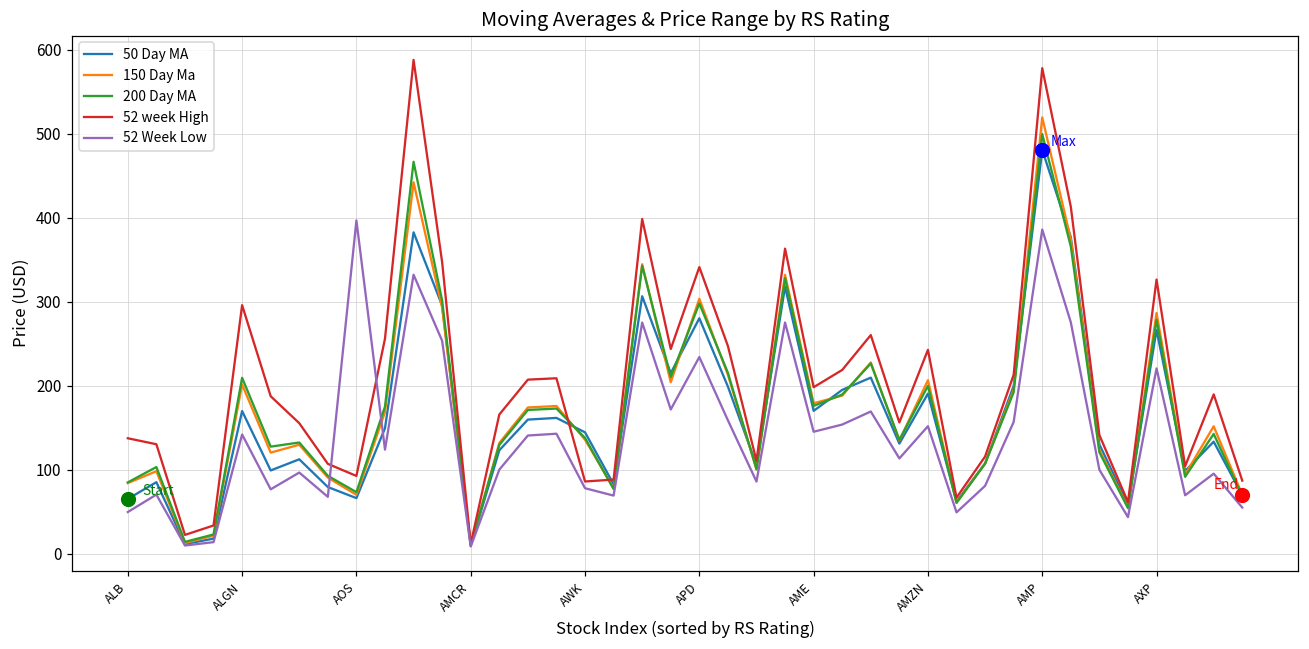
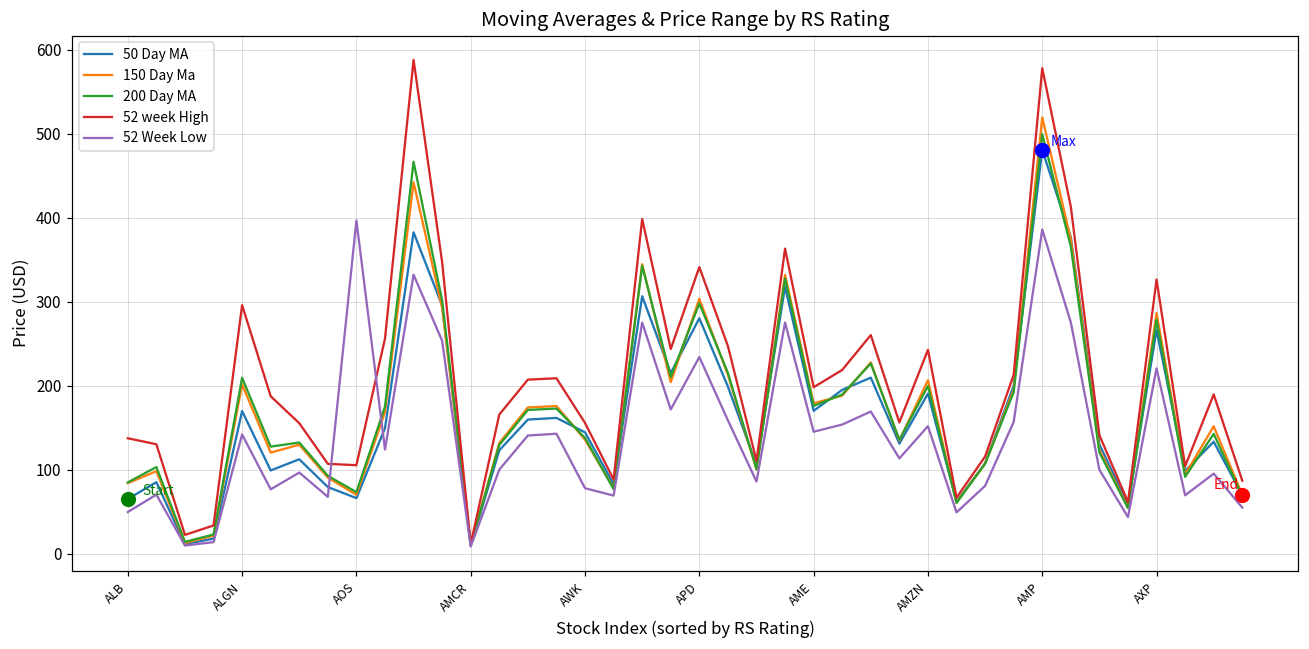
52 week High, AOS: 90 -> 110
52 week High, AWK: 90 -> 160
